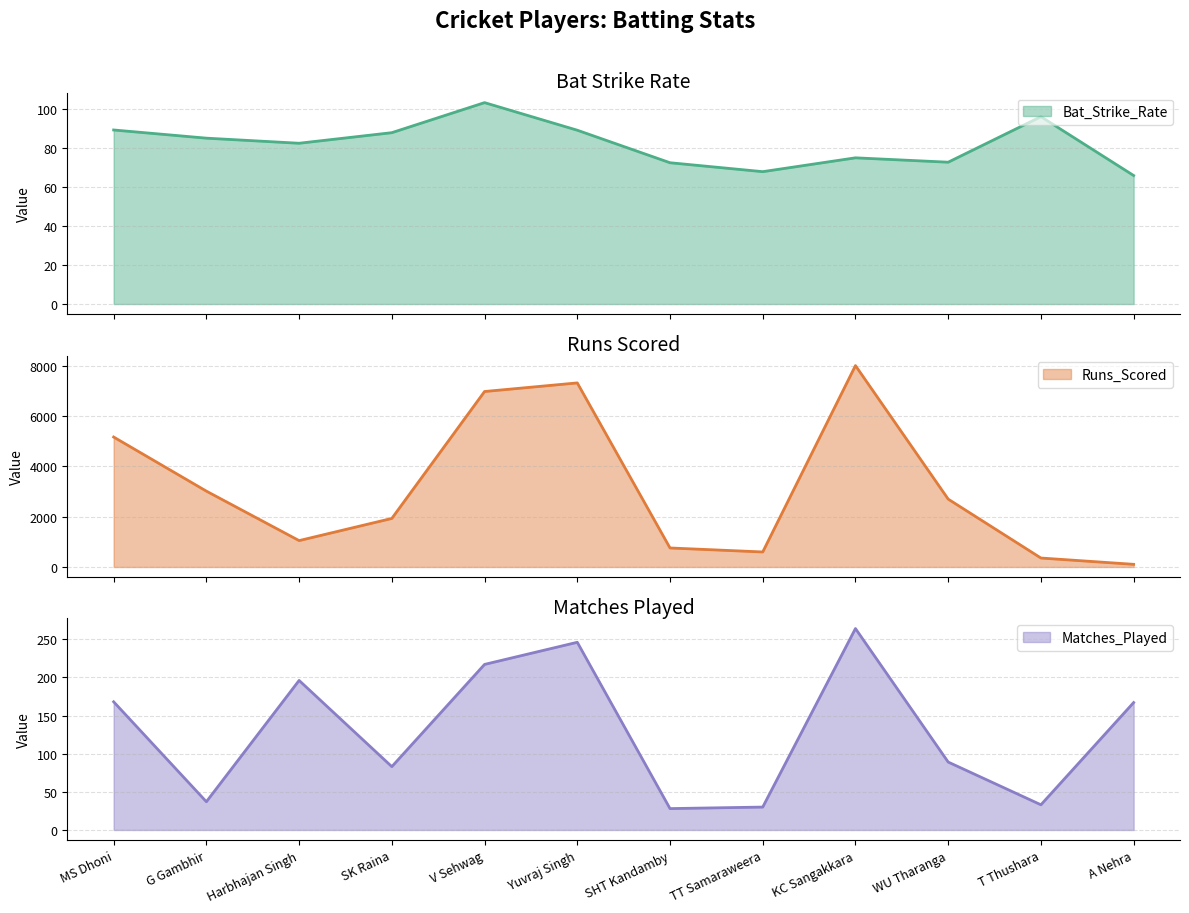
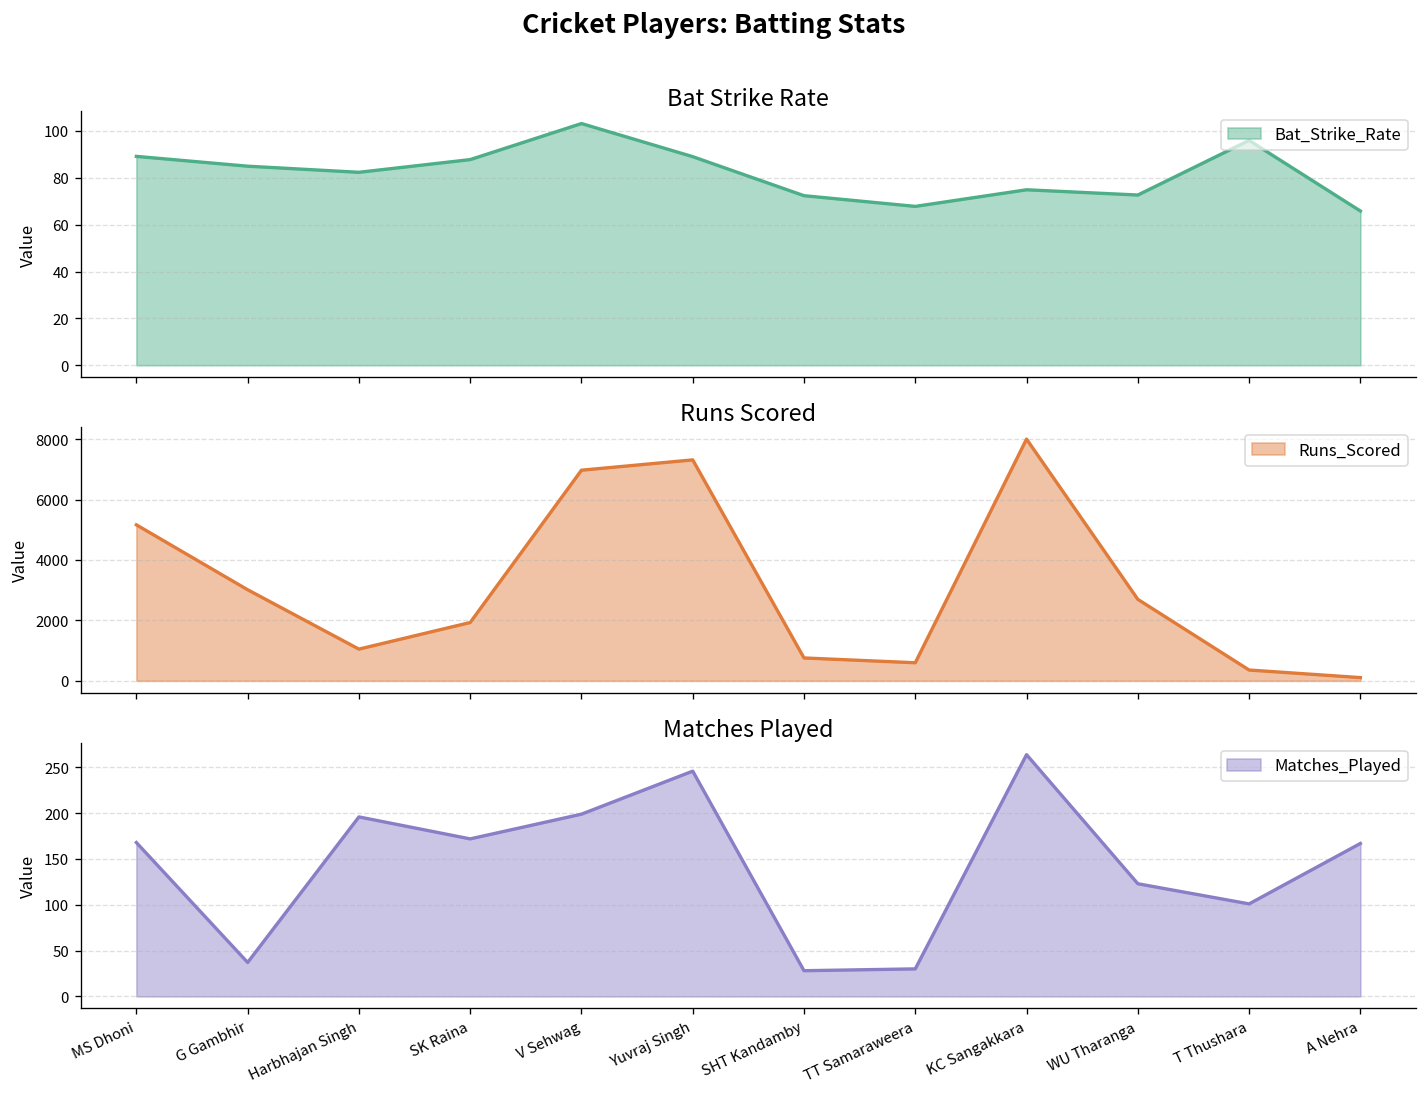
Matches Played, SK Raina: 80 -> 170
Matches Played, V Sehwag: 220 -> 200
Matches Played, WU Tharanga: 90 -> 120
Matches Played, T Thushara: 30 -> 100
